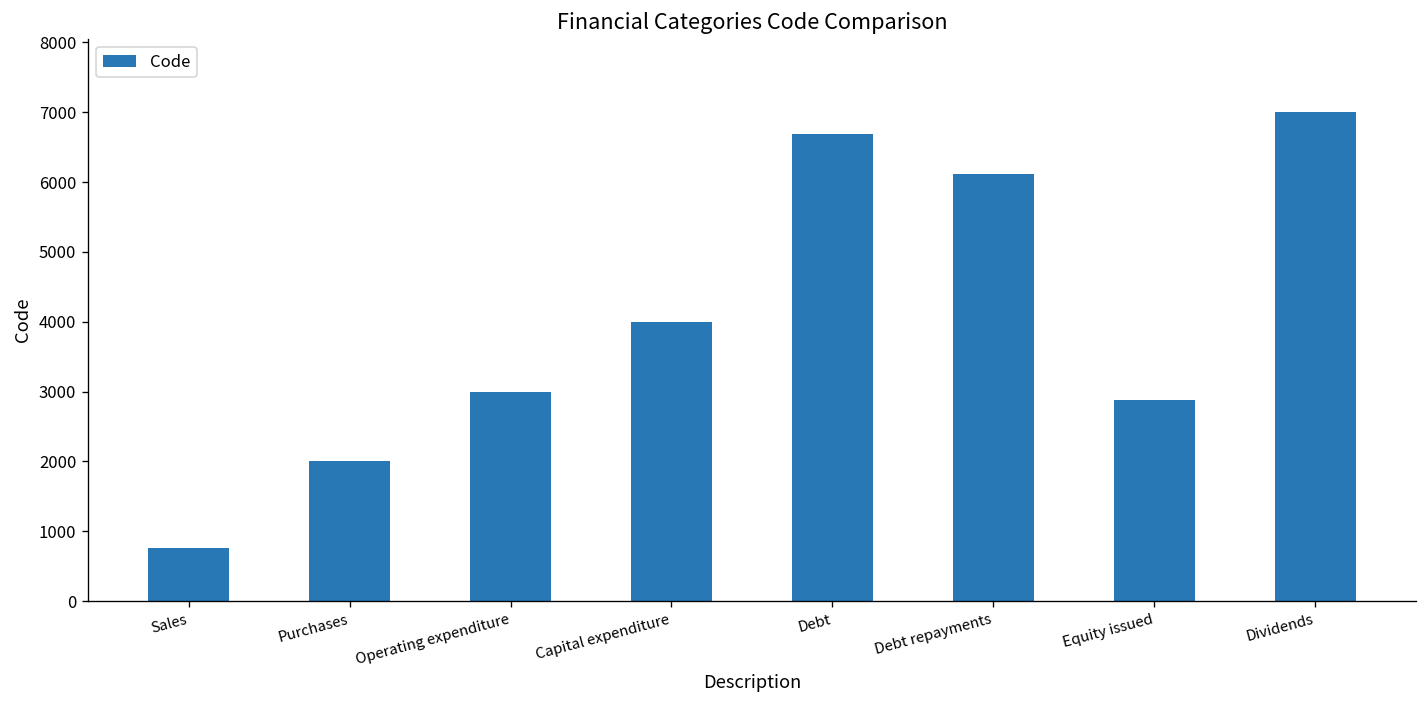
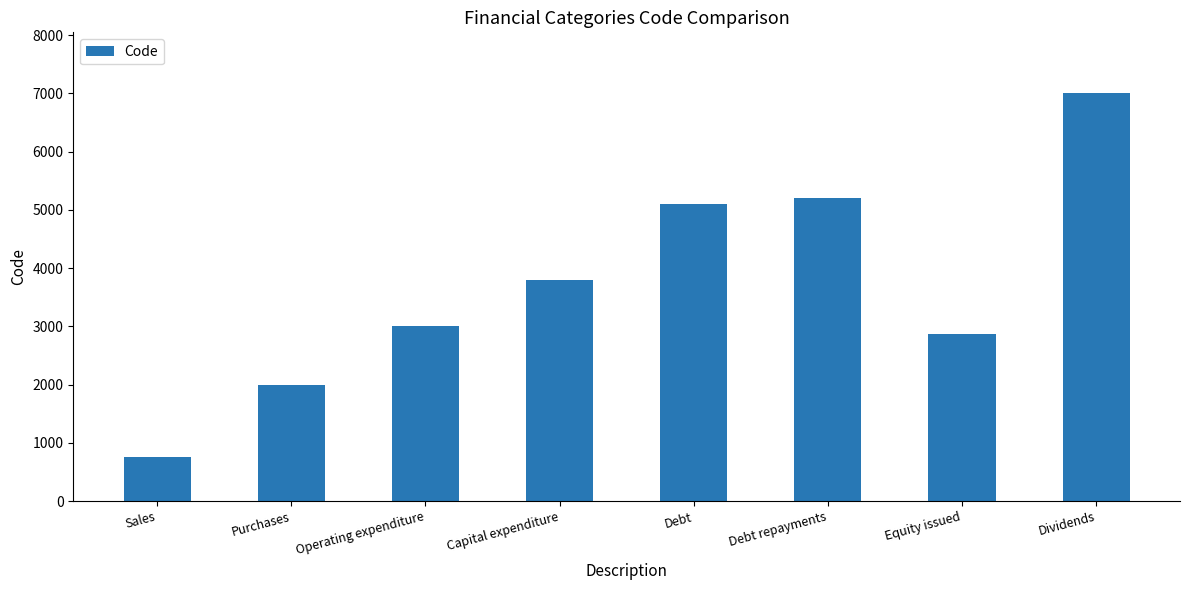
Capital expenditure: 4000 -> 3800
Debt: 6700 -> 5100
Debt repayments: 6100 -> 5200
